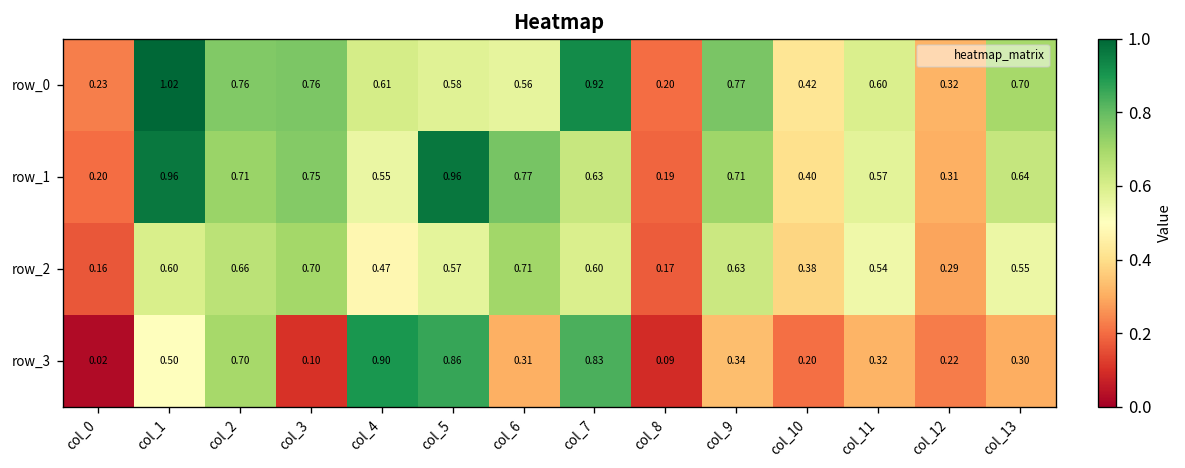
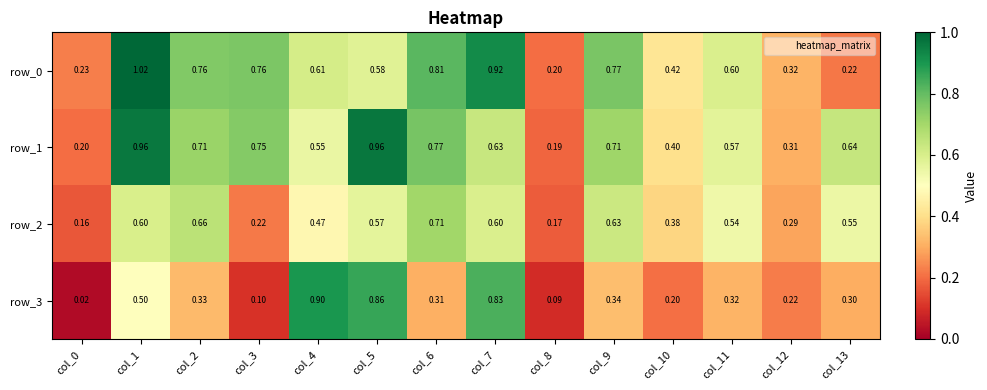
row_0, col_6: 0.56 -> 0.81
row_0, col_13: 0.70 -> 0.22
row_2, col_3: 0.70 -> 0.22
row_3, col_2: 0.70 -> 0.33
